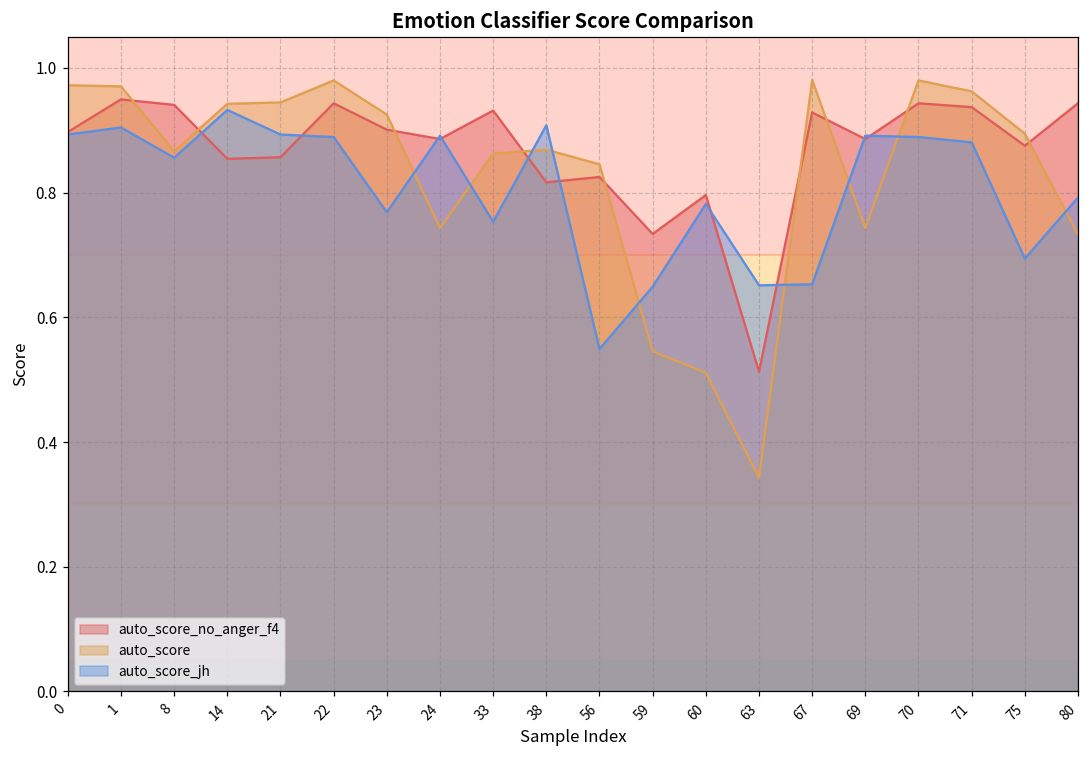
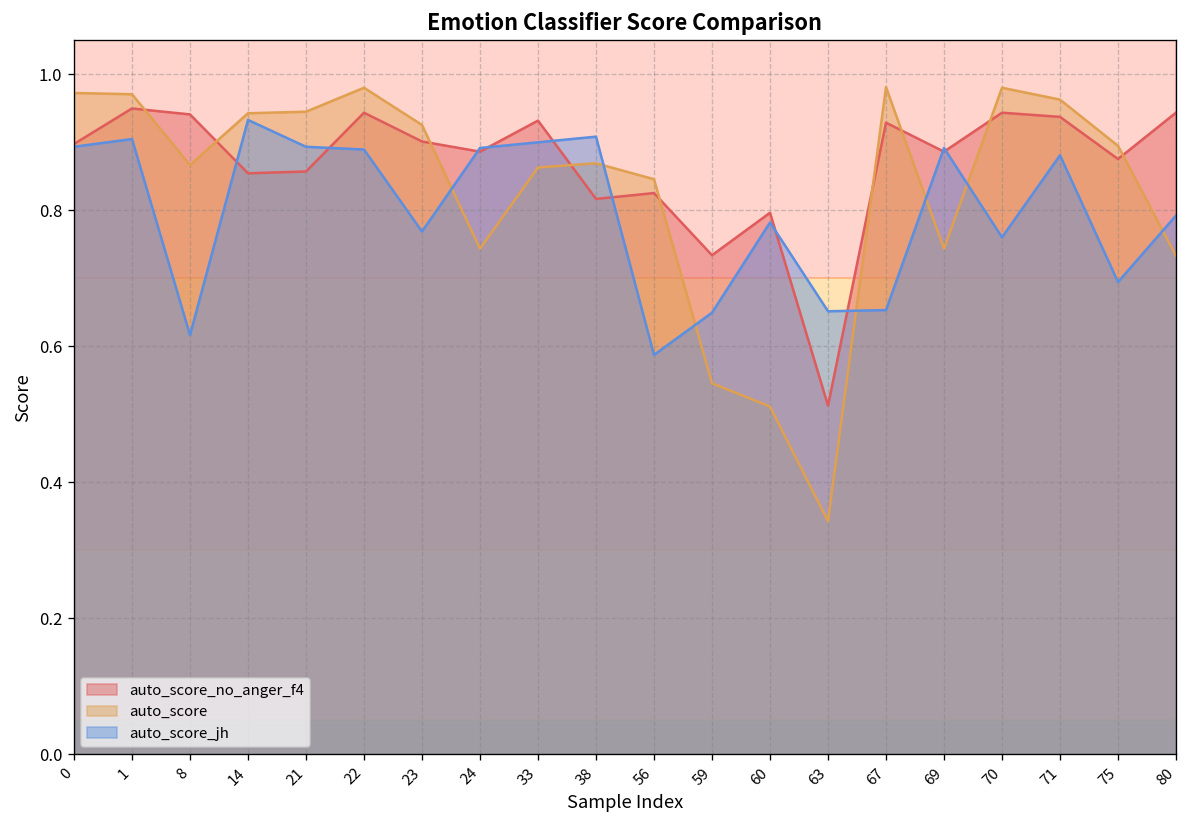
auto_score_jh, 8: 0.86 -> 0.62
auto_score_jh, 33: 0.75 -> 0.90
auto_score_jh, 56: 0.55 -> 0.59
auto_score_jh, 70: 0.89 -> 0.76
